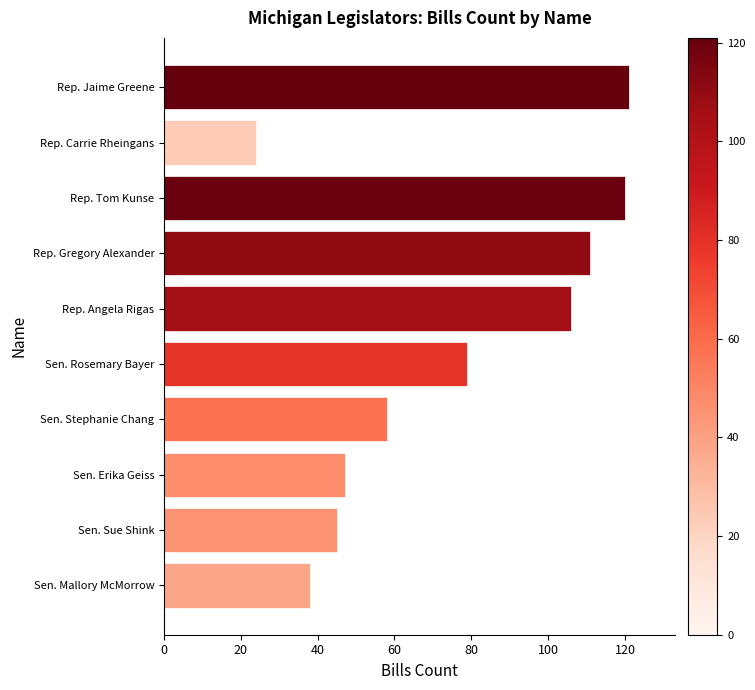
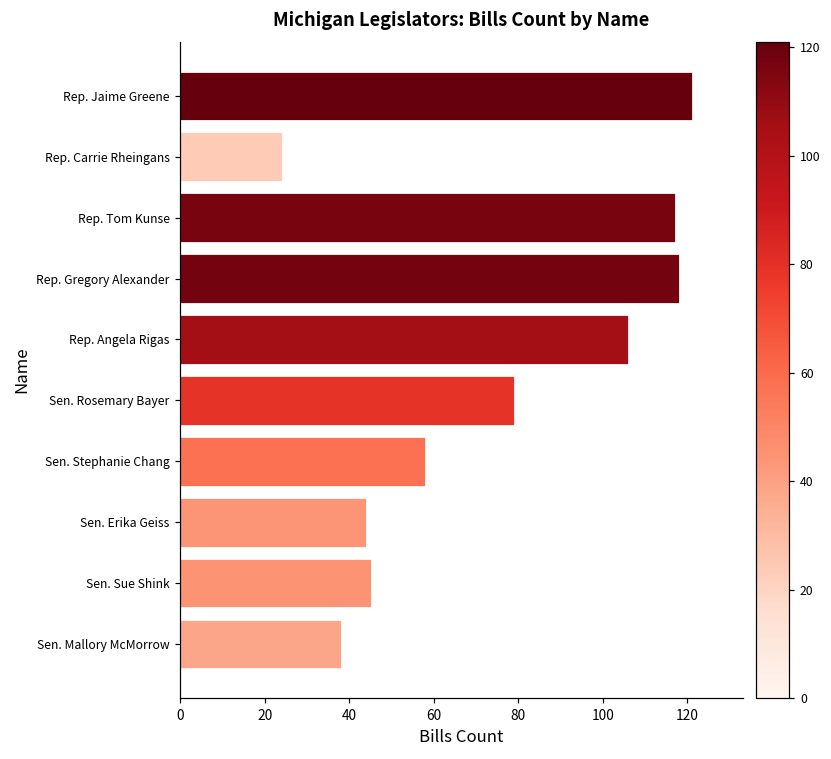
Rep. Tom Kunse: 120 -> 117
Rep. Gregory Alexander: 111 -> 118
Sen. Erika Geiss: 47 -> 44
